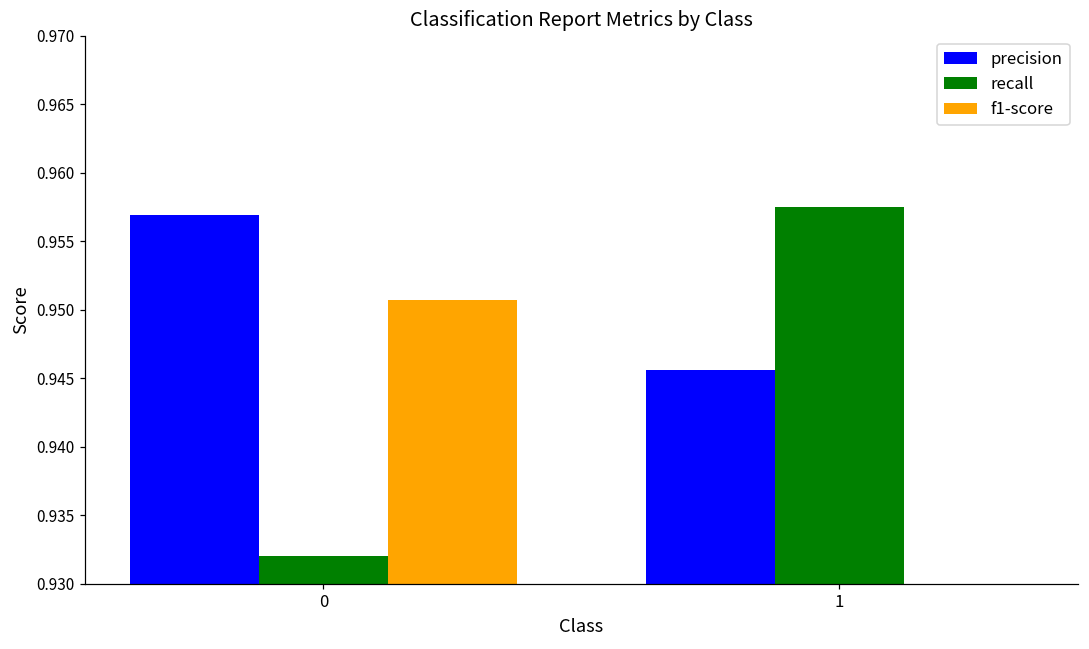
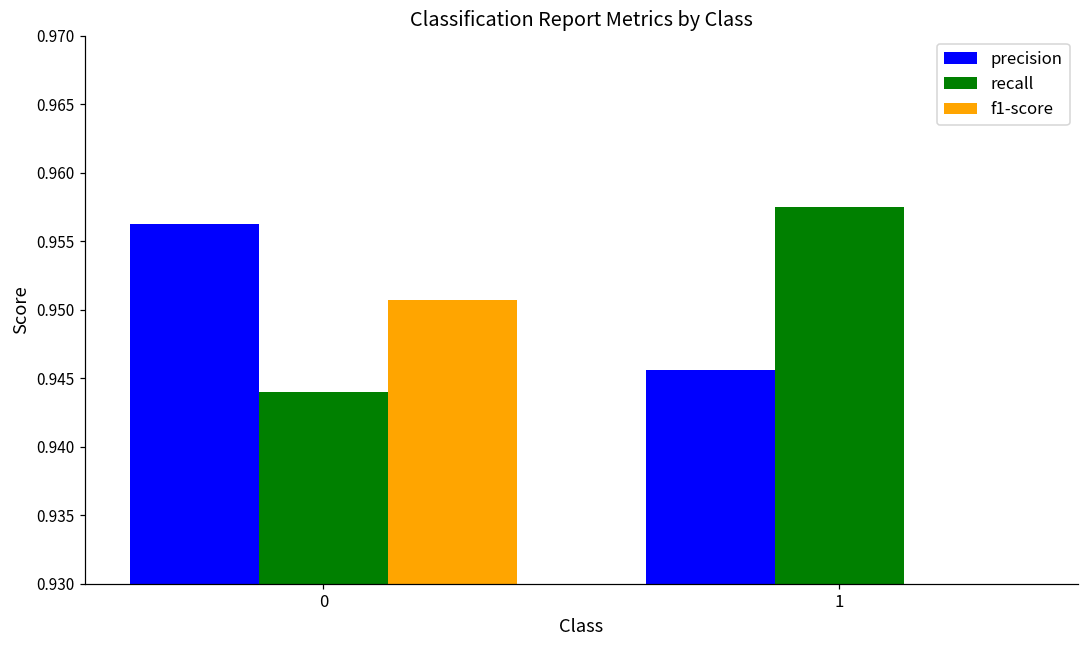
precision, 0: 0.9569 -> 0.9562
recall, 0: 0.932 -> 0.944
